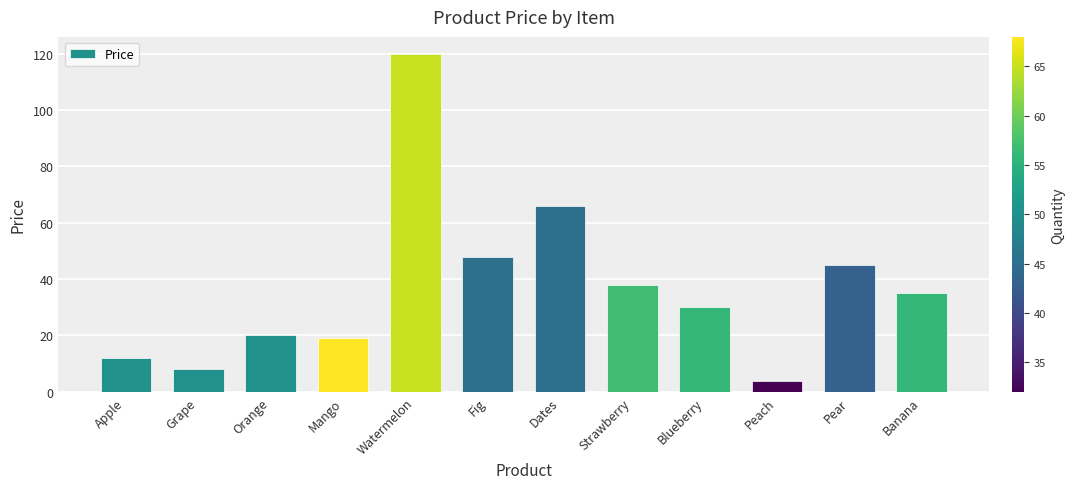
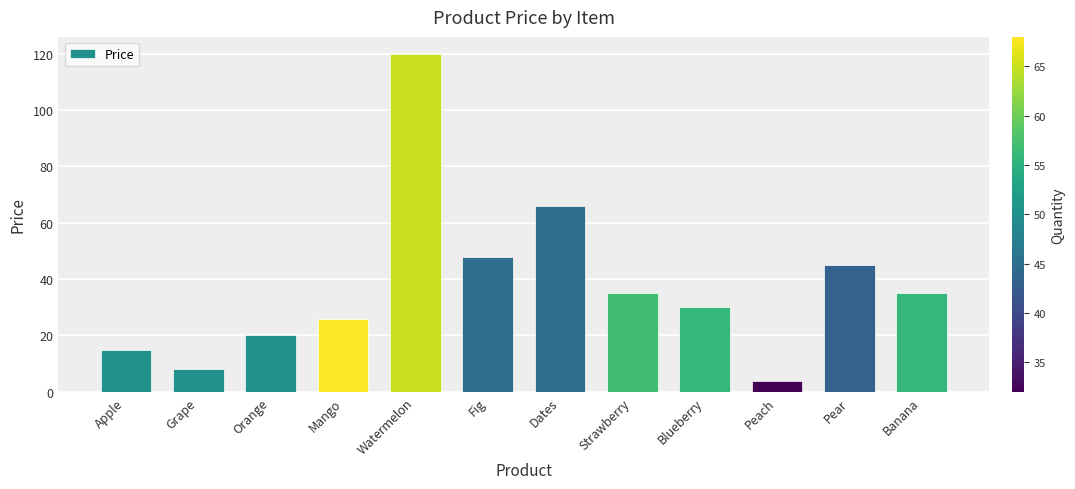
Apple: 12 -> 15
Mango: 19 -> 26
Strawberry: 38 -> 35
